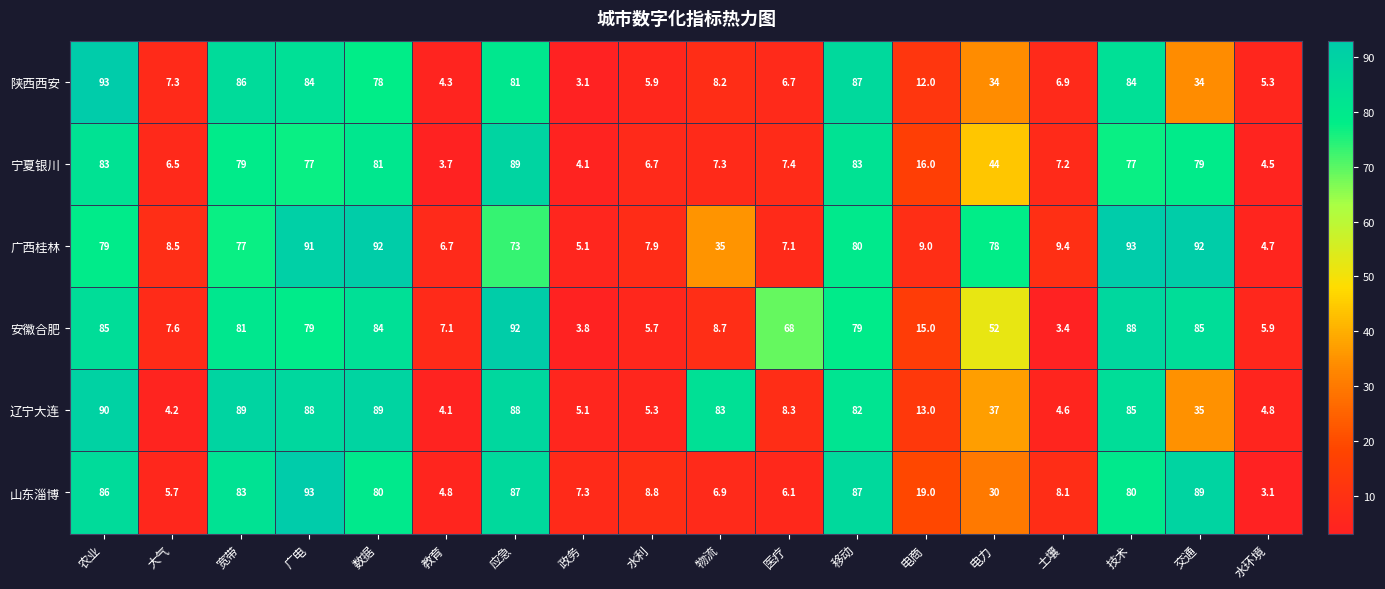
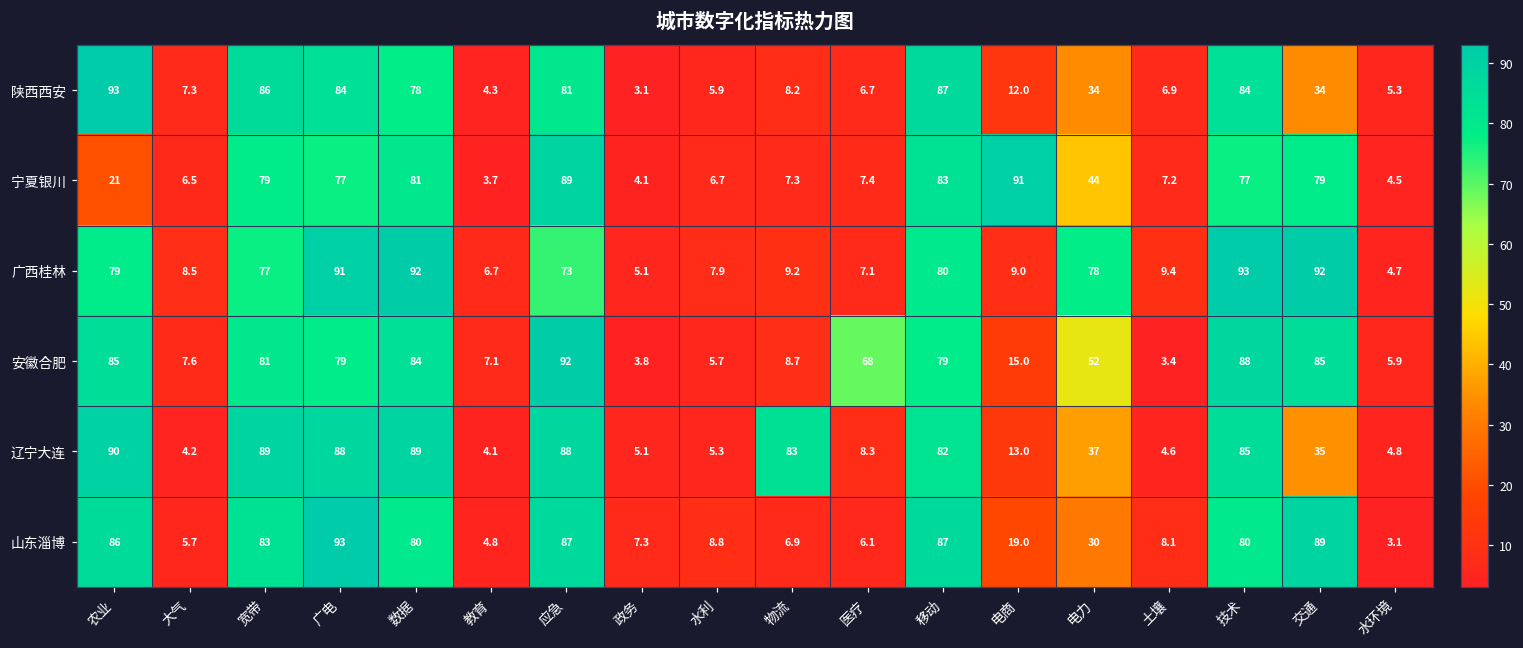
宁夏银川, 农业: 83 -> 21
宁夏银川, 电商: 16.0 -> 91
广西桂林, 物流: 35 -> 9.2
